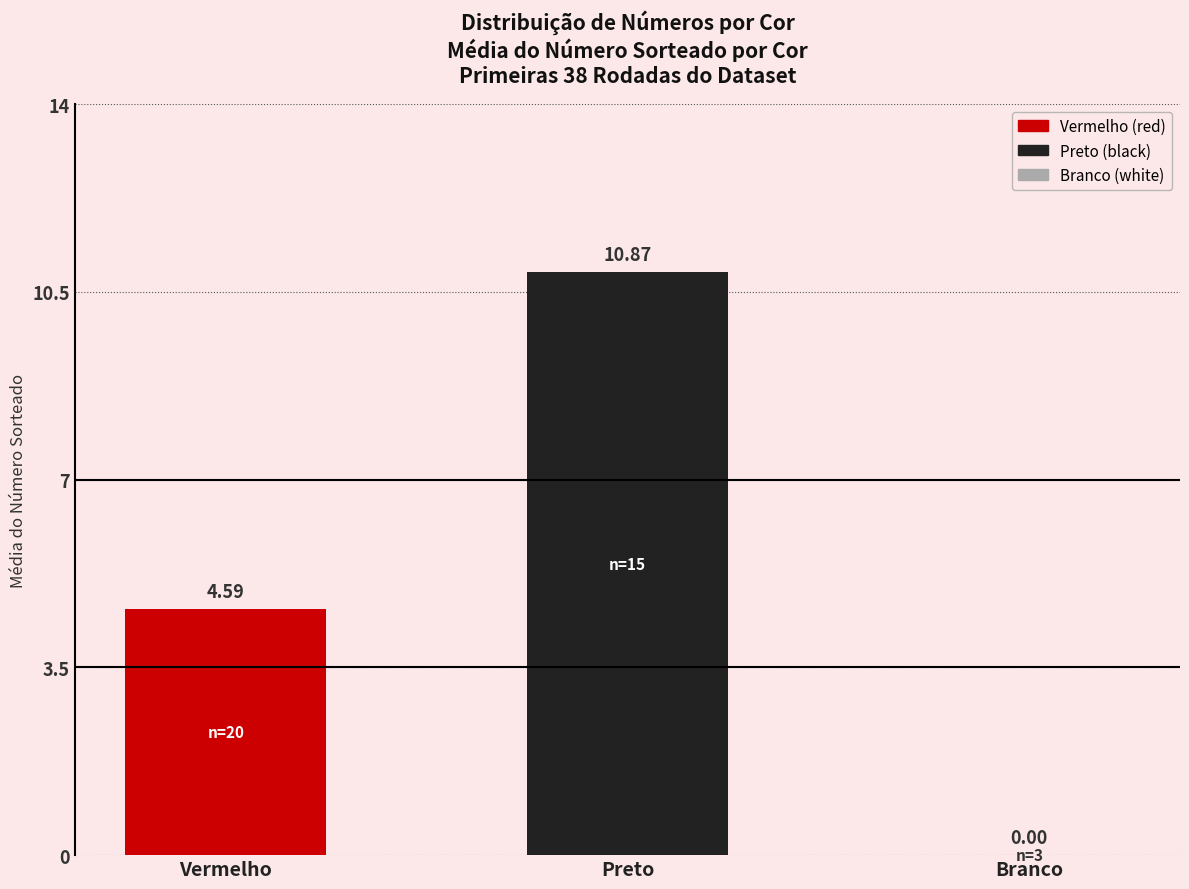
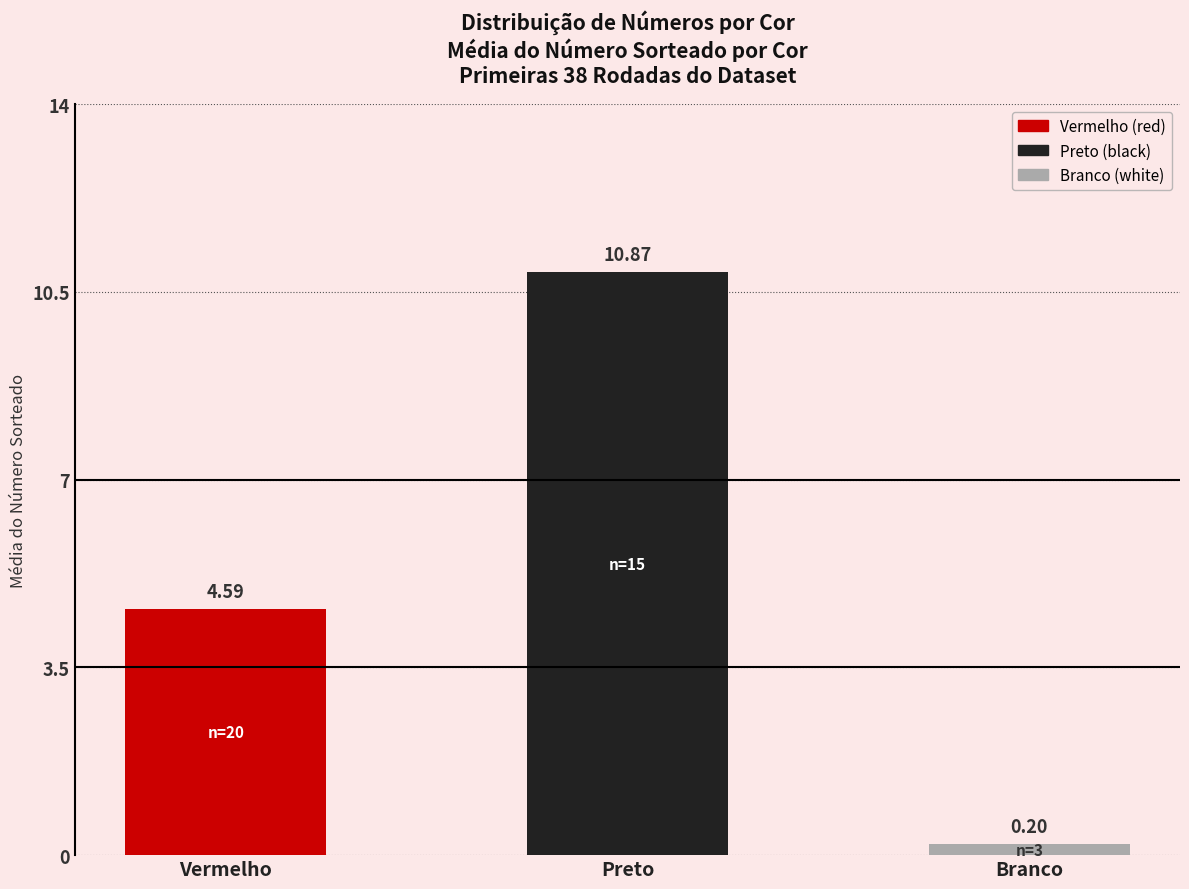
Branco: 0.00 -> 0.20
